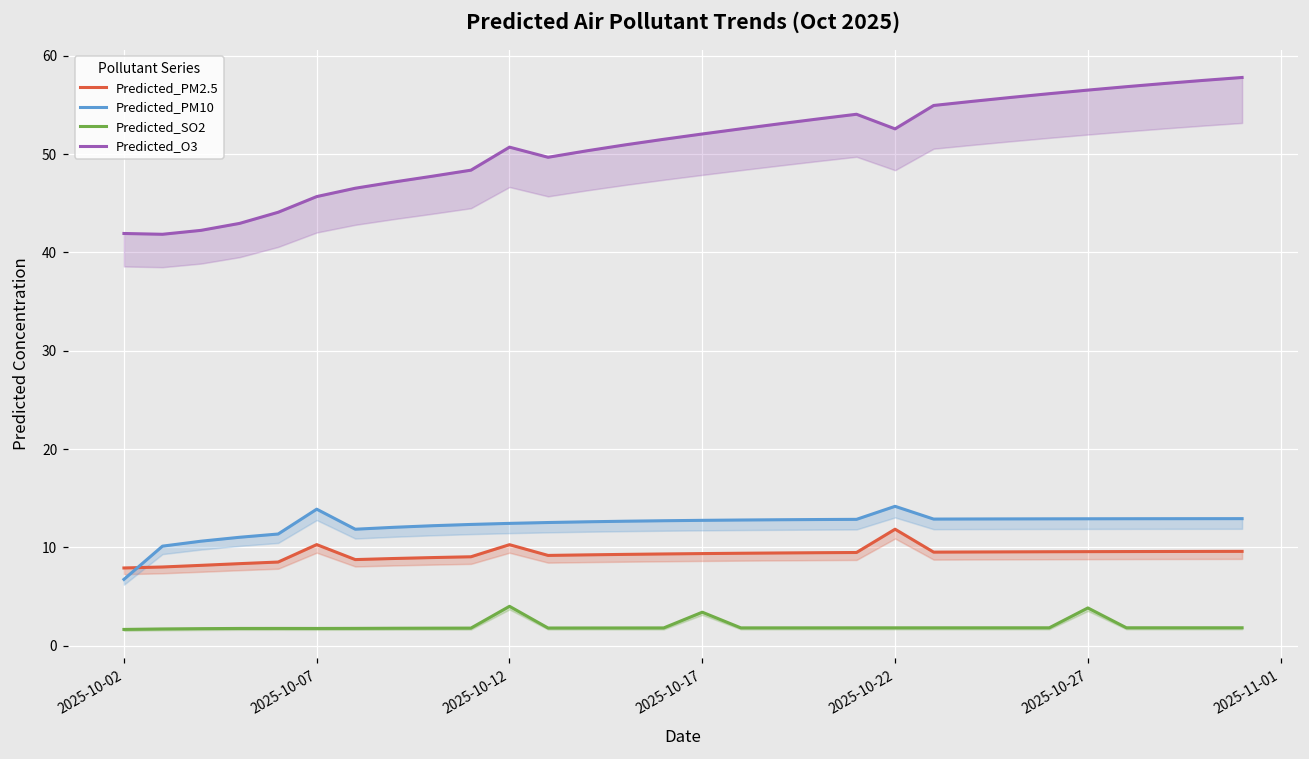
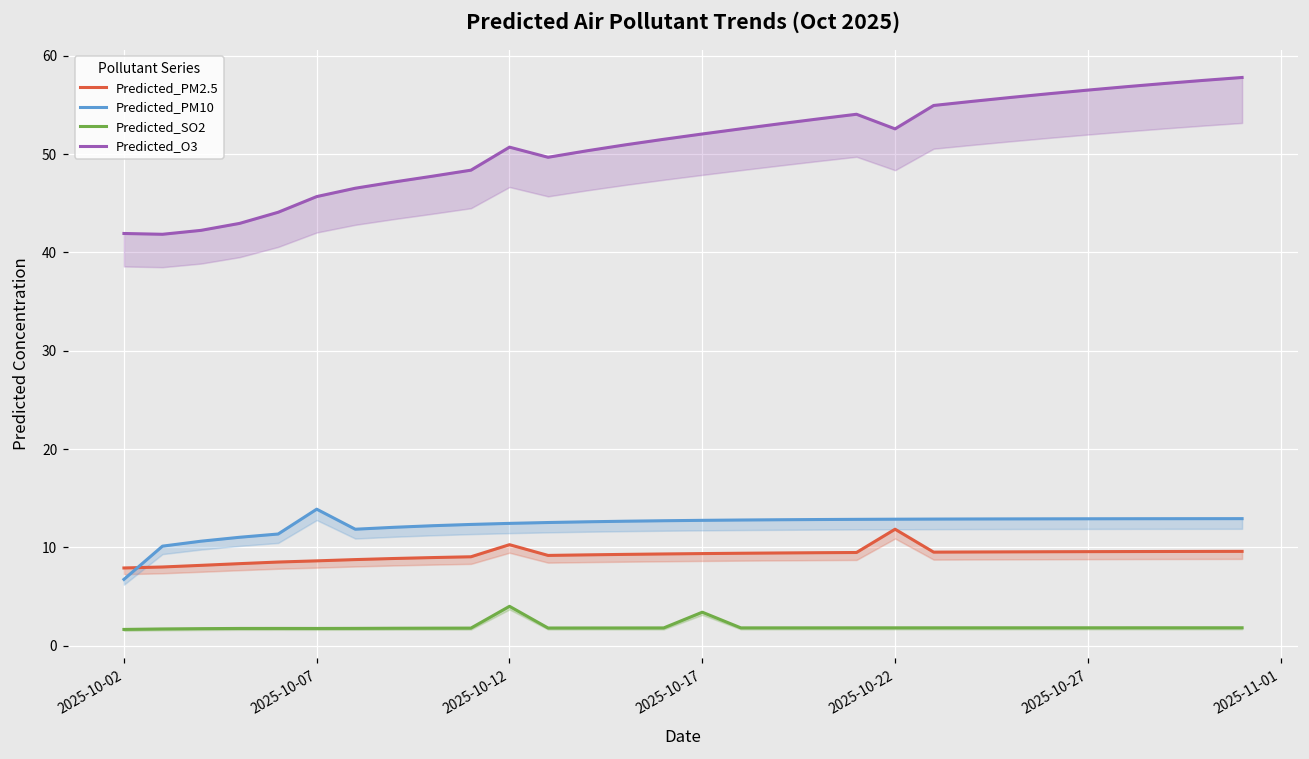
Predicted_PM2.5, 2025-10-07: 10 -> 9
Predicted_PM10, 2025-10-22: 14 -> 13
Predicted_SO2, 2025-10-27: 4 -> 2
